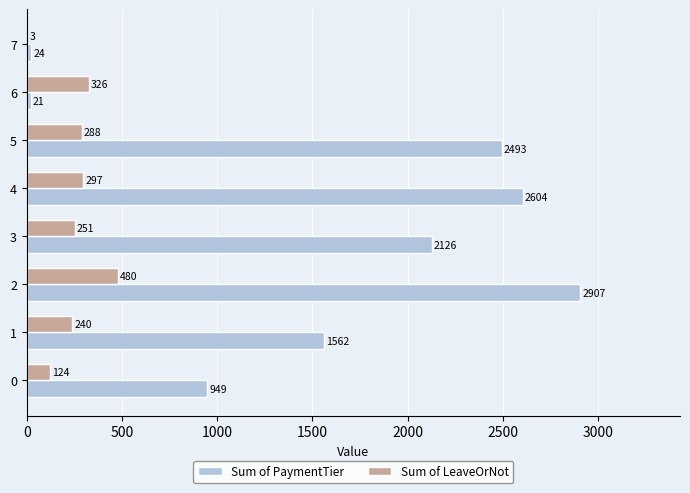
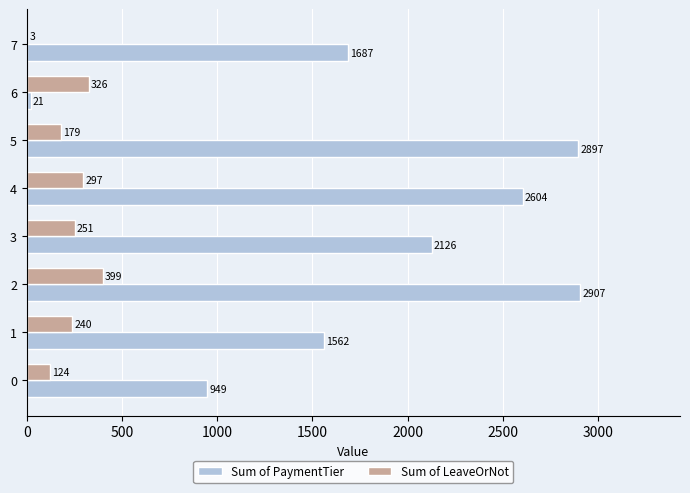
Sum of PaymentTier, 7: 24 -> 1687
Sum of LeaveOrNot, 5: 288 -> 179
Sum of PaymentTier, 5: 2493 -> 2897
Sum of LeaveOrNot, 2: 480 -> 399
